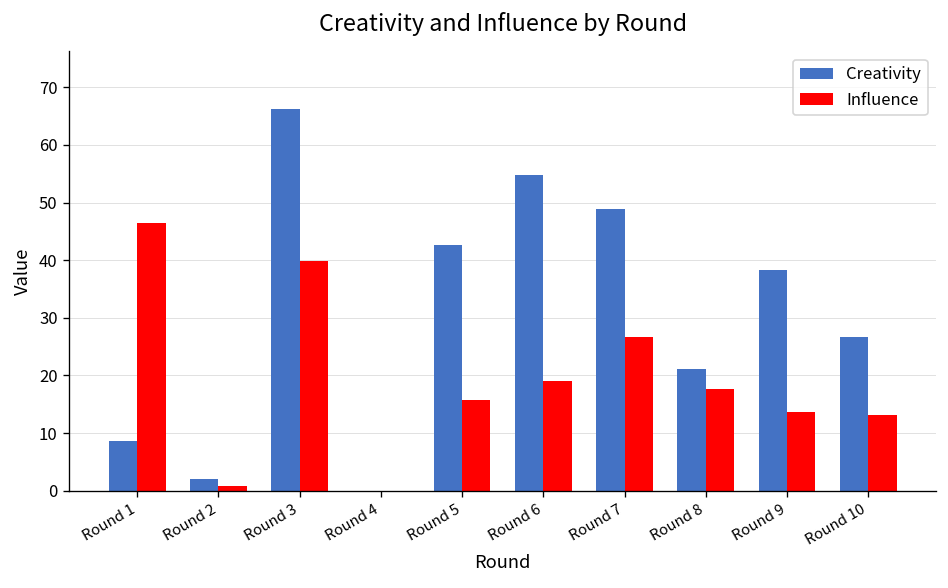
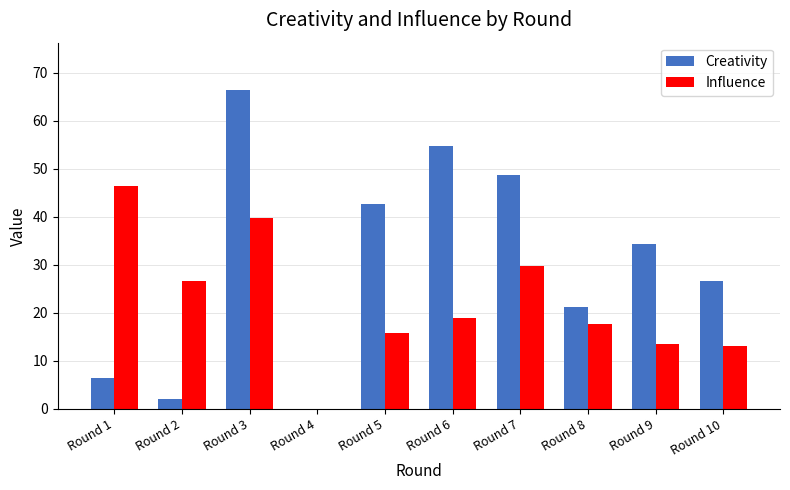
Creativity, Round 1: 9 -> 7
Influence, Round 2: 1 -> 27
Influence, Round 7: 27 -> 30
Creativity, Round 9: 38 -> 34
